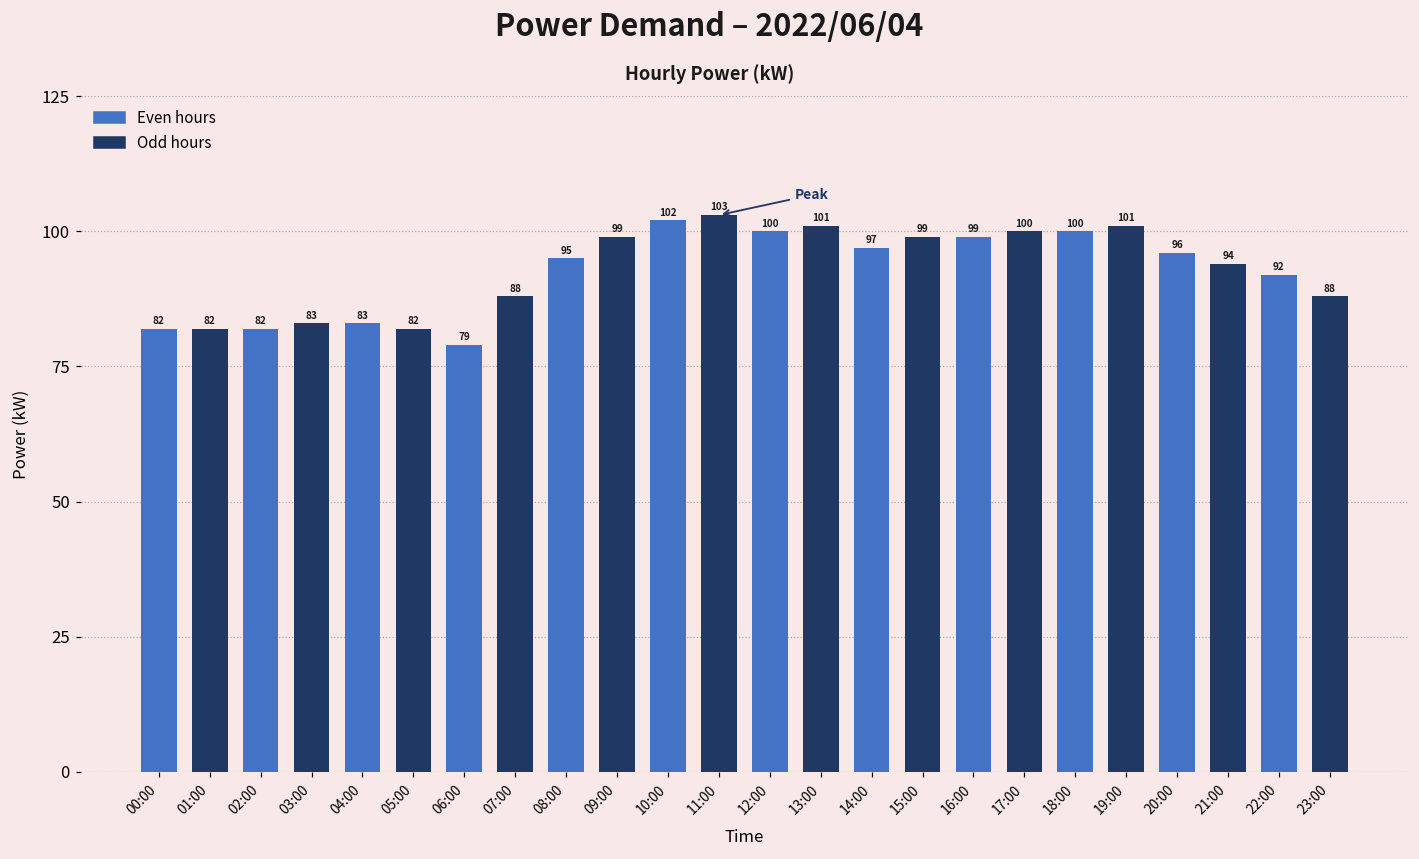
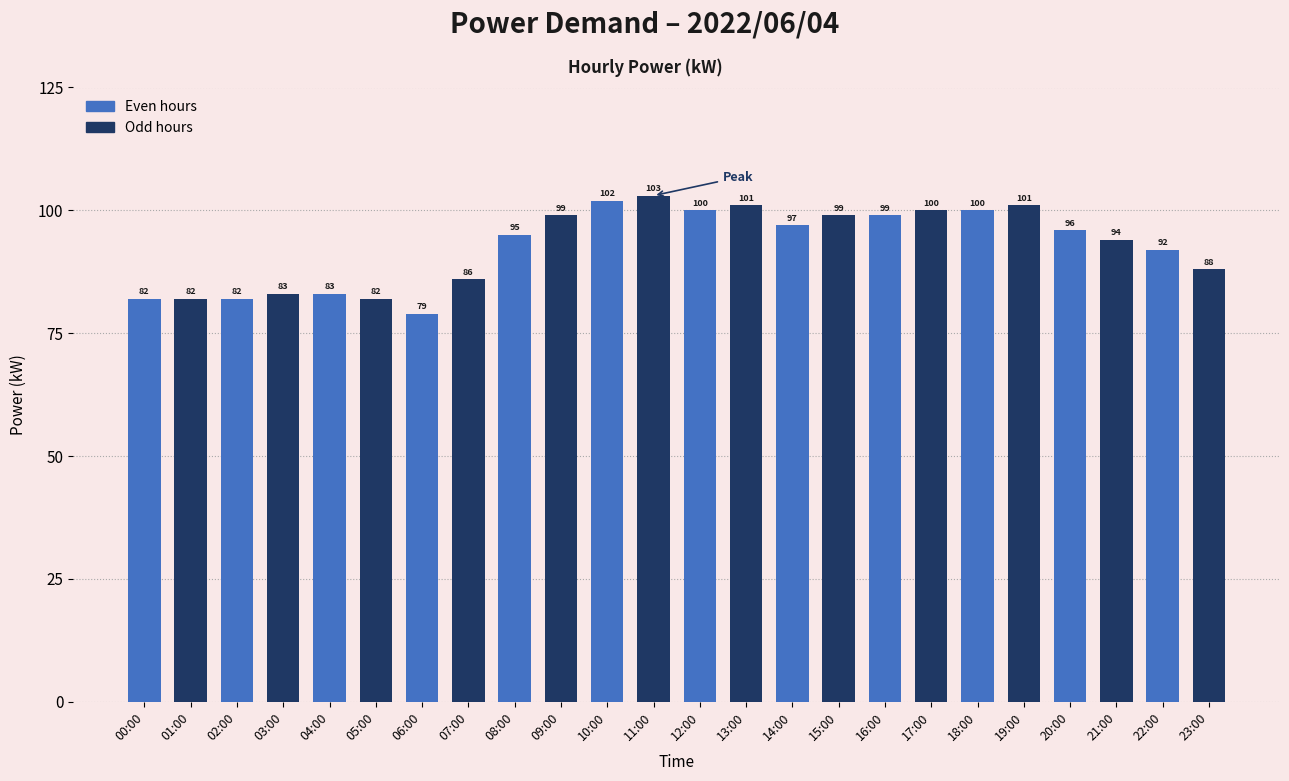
07:00: 88 -> 86
